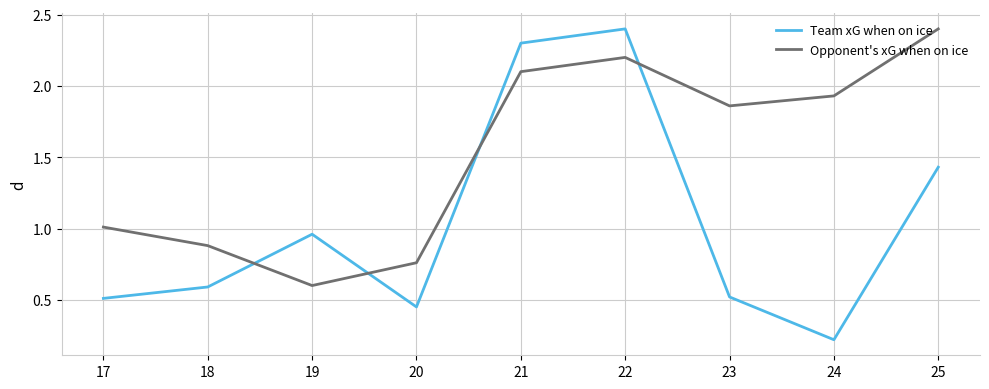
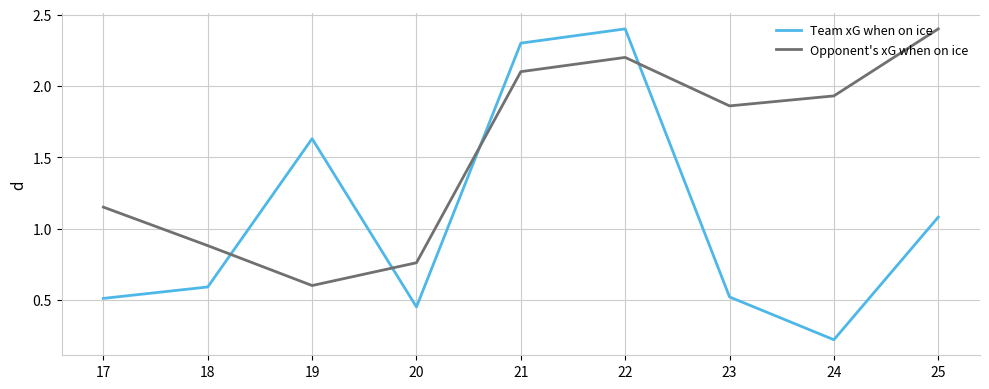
Opponent's xG when on ice, 17: 1.01 -> 1.15
Team xG when on ice, 19: 0.96 -> 1.63
Team xG when on ice, 25: 1.43 -> 1.08
